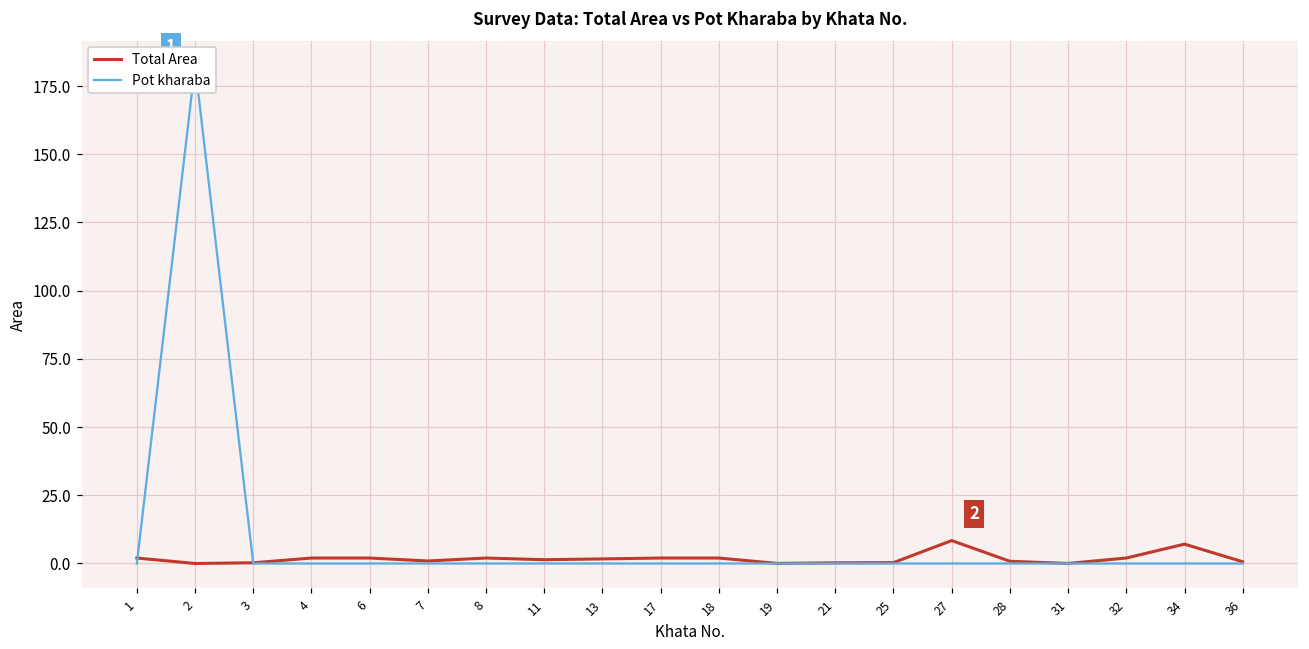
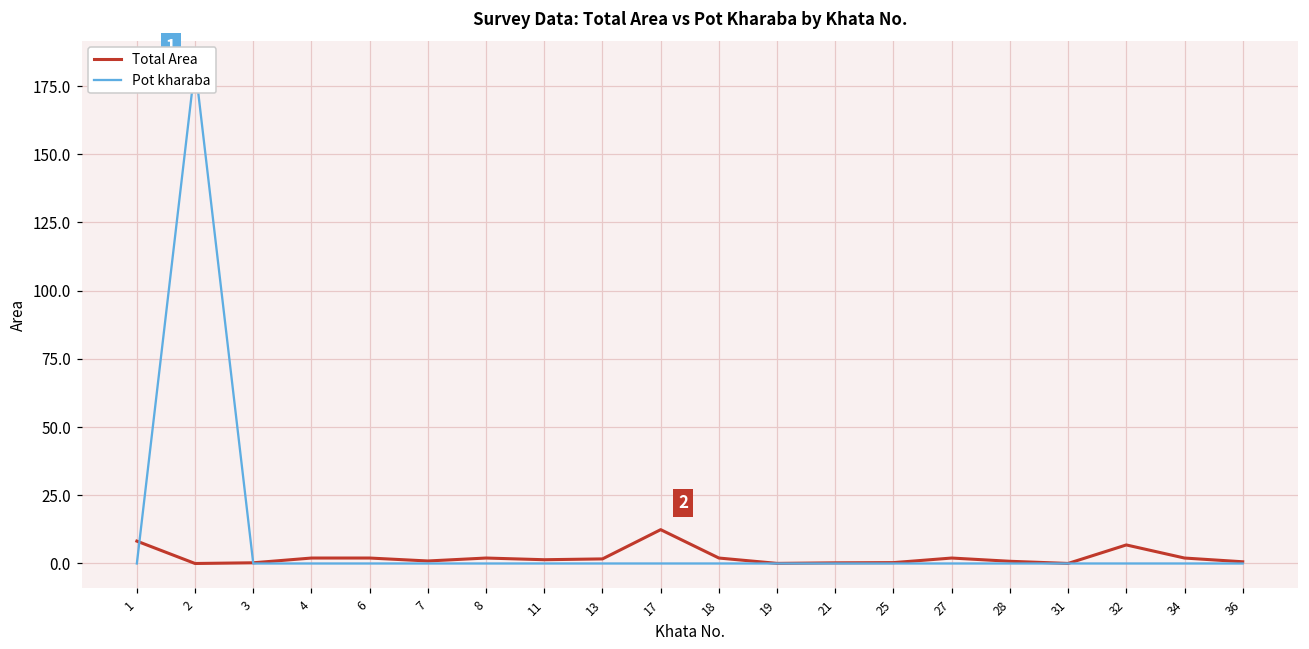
Total Area, 1: 2 -> 8
Total Area, 17: 2 -> 12
Total Area, 27: 8 -> 2
Total Area, 32: 2 -> 7
Total Area, 34: 7 -> 2
